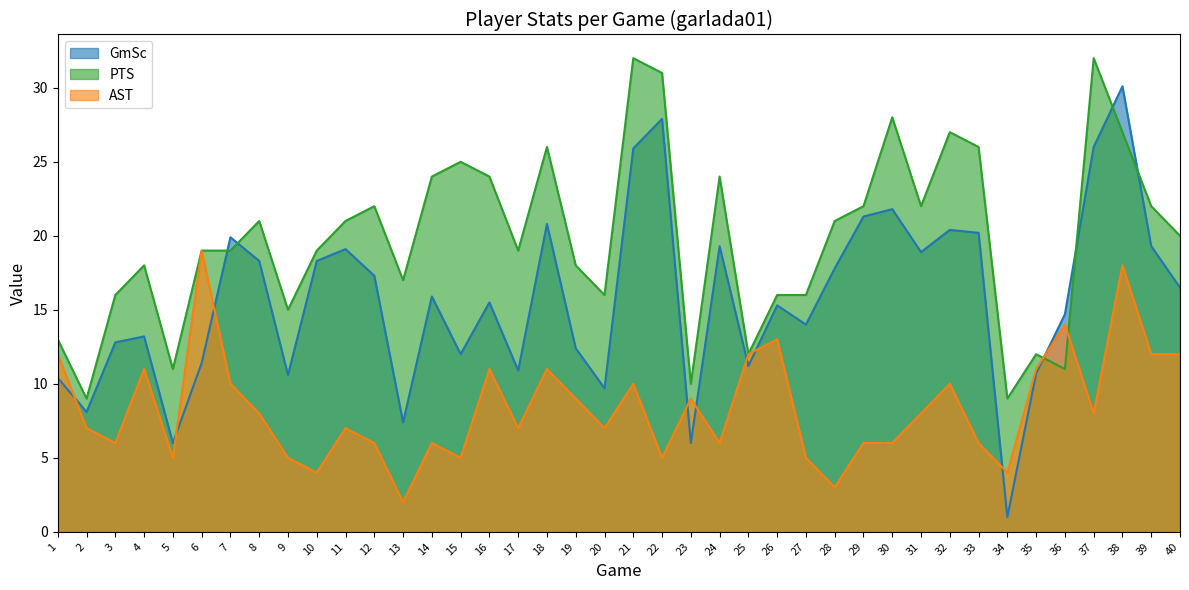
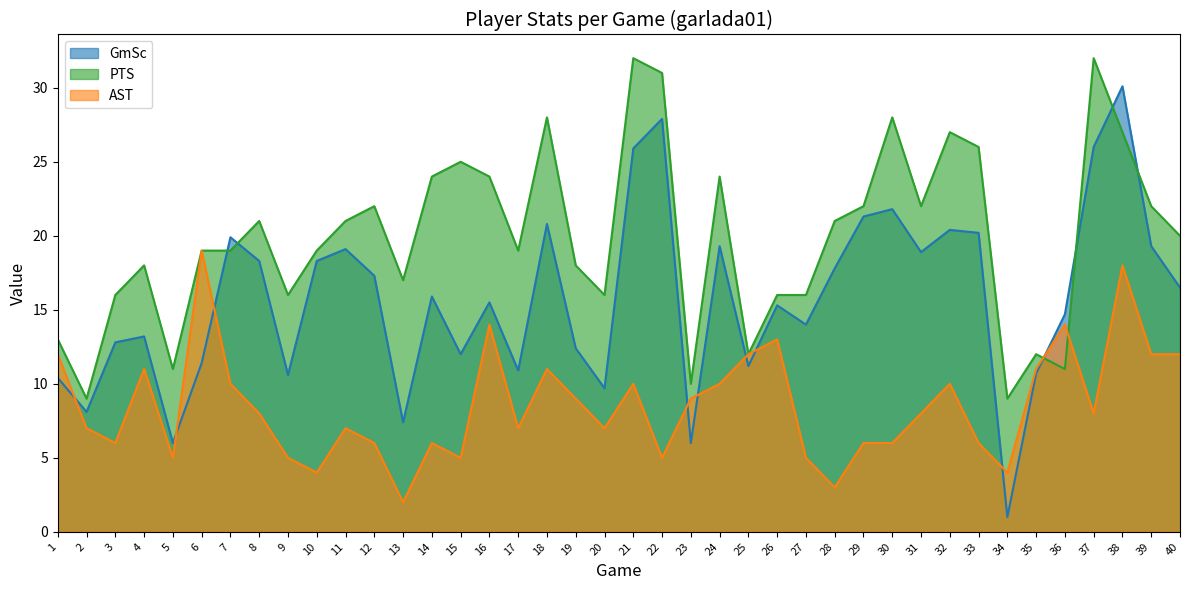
PTS, 9: 15 -> 16
AST, 16: 11 -> 14
PTS, 18: 26 -> 28
AST, 24: 6 -> 10
